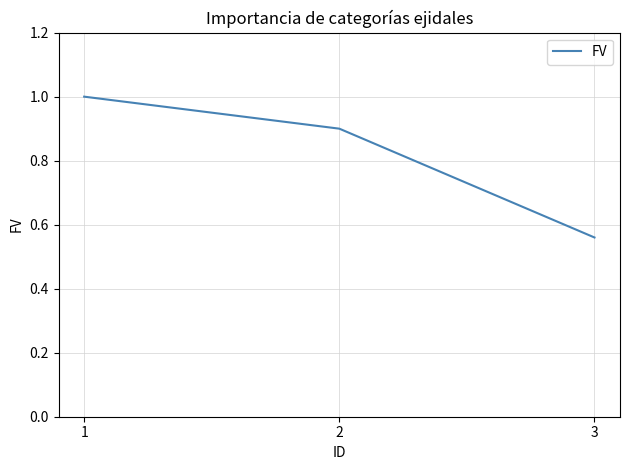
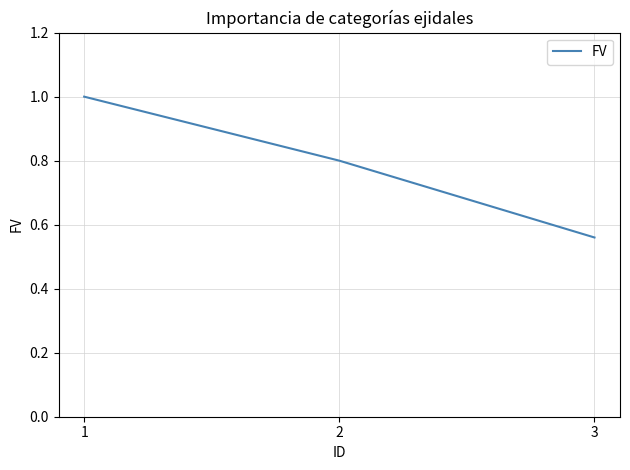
2: 0.9 -> 0.8
